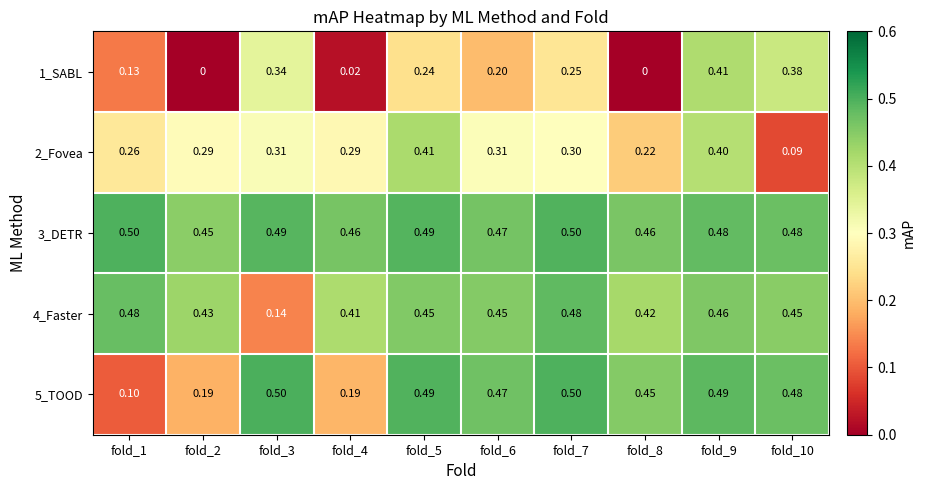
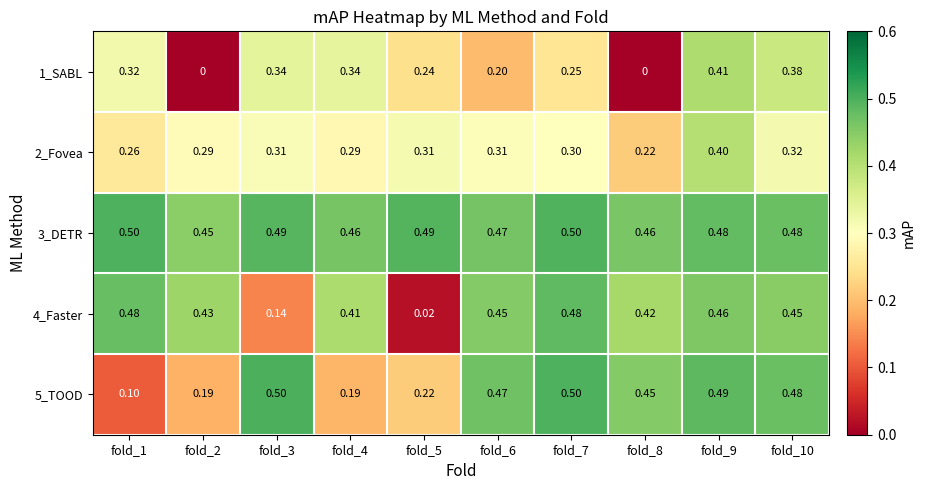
1_SABL, fold_1: 0.13 -> 0.32
1_SABL, fold_4: 0.02 -> 0.34
2_Fovea, fold_5: 0.41 -> 0.31
2_Fovea, fold_10: 0.09 -> 0.32
4_Faster, fold_5: 0.45 -> 0.02
5_TOOD, fold_5: 0.49 -> 0.22
